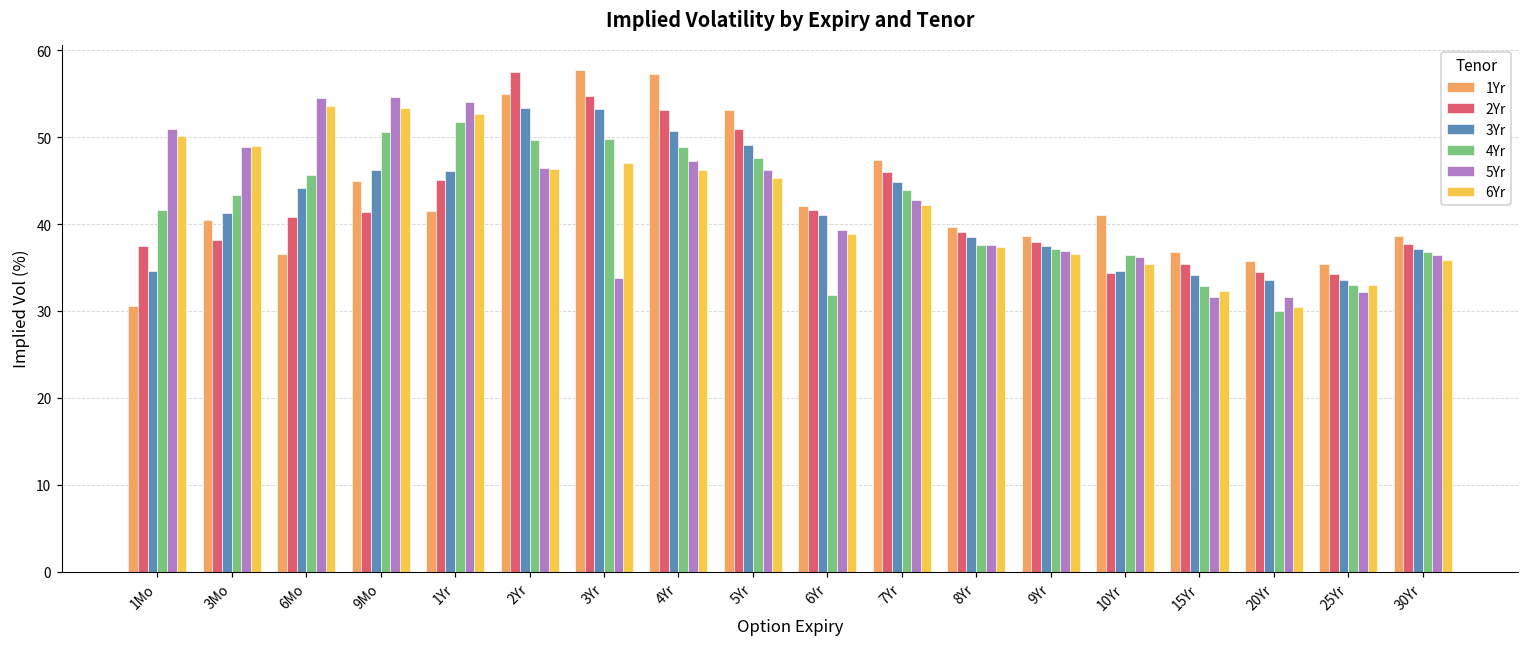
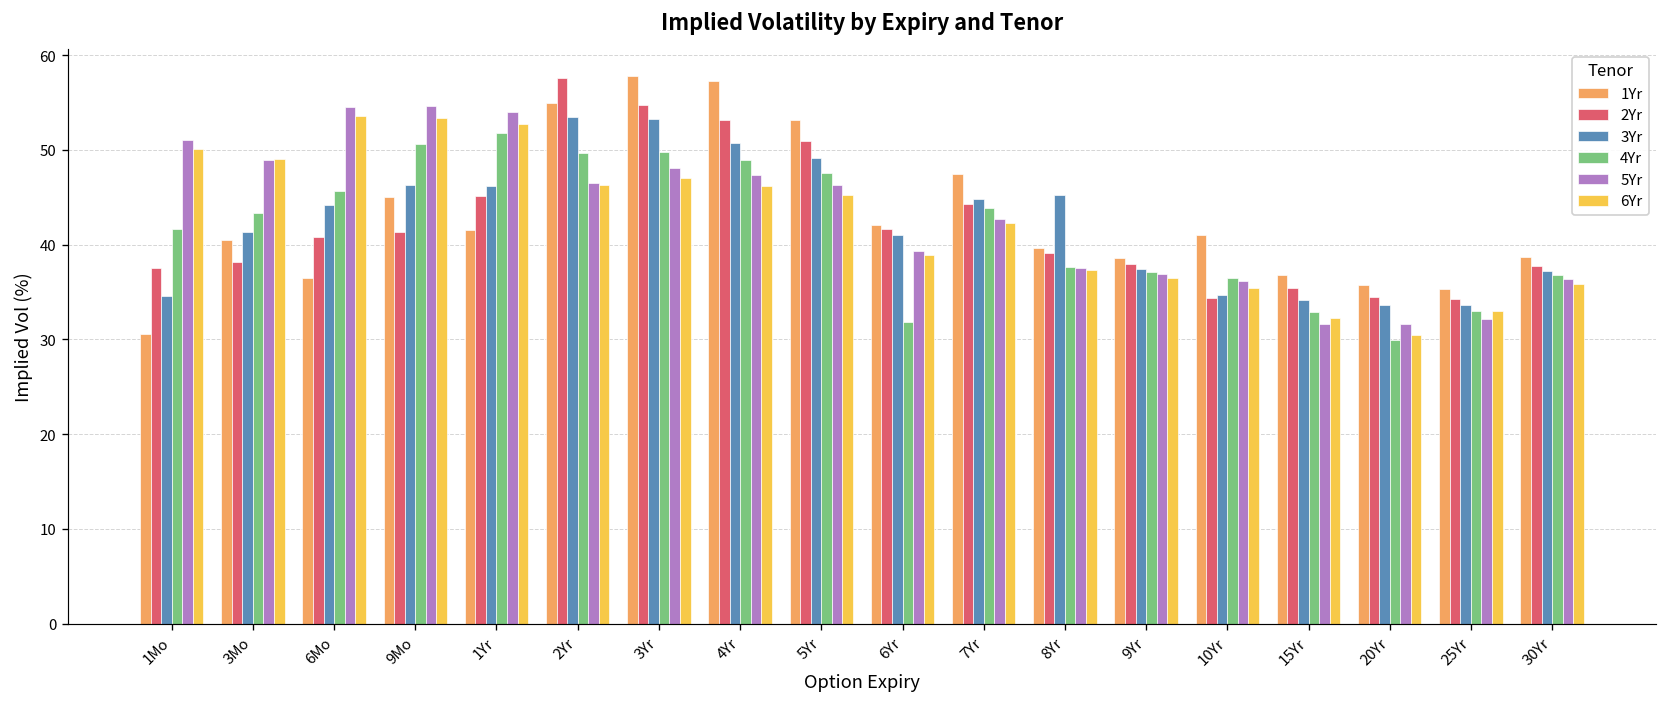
5Yr, 3Yr: 34 -> 48
2Yr, 7Yr: 46 -> 44
3Yr, 8Yr: 39 -> 45
